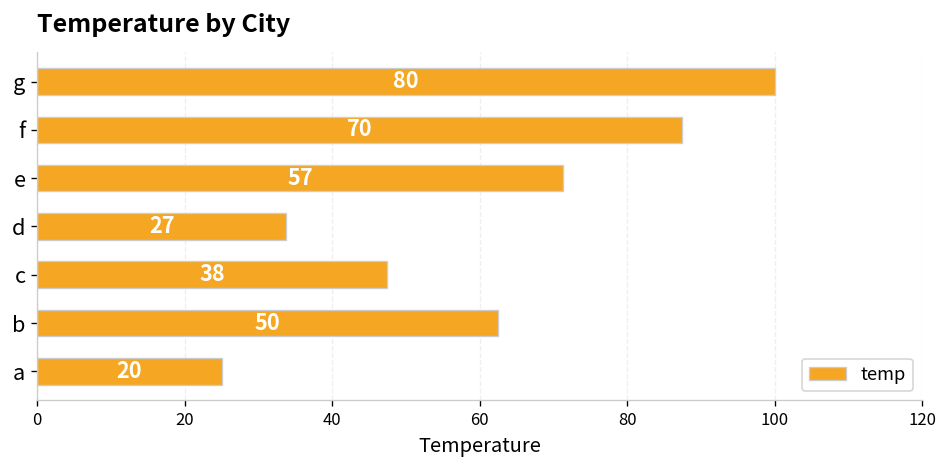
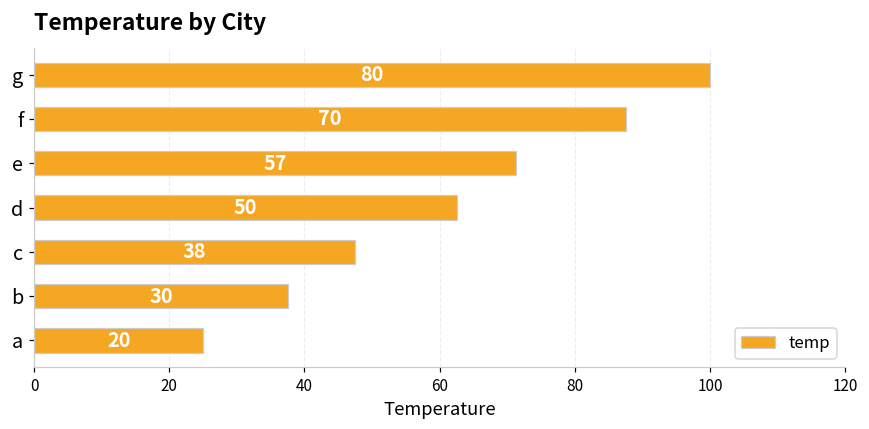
d: 27 -> 50
b: 50 -> 30
